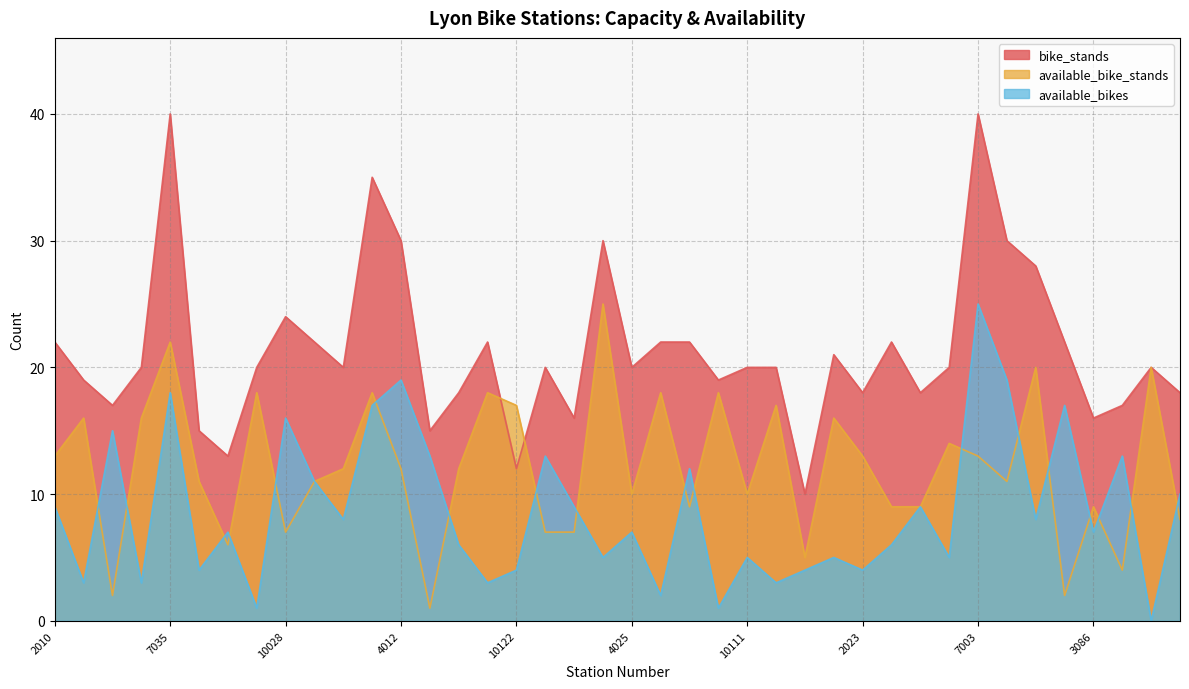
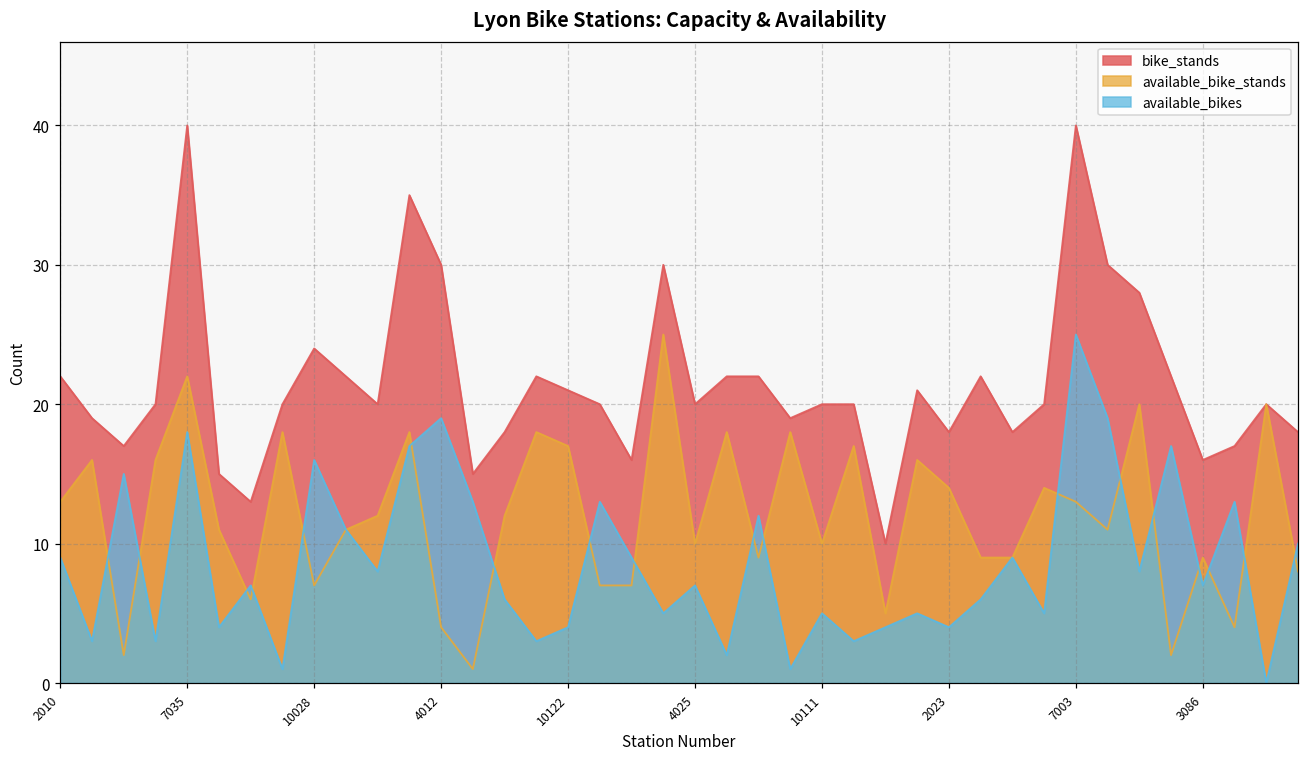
available_bike_stands, 4012: 12 -> 4
bike_stands, 10122: 12 -> 21
available_bike_stands, 2023: 13 -> 14
